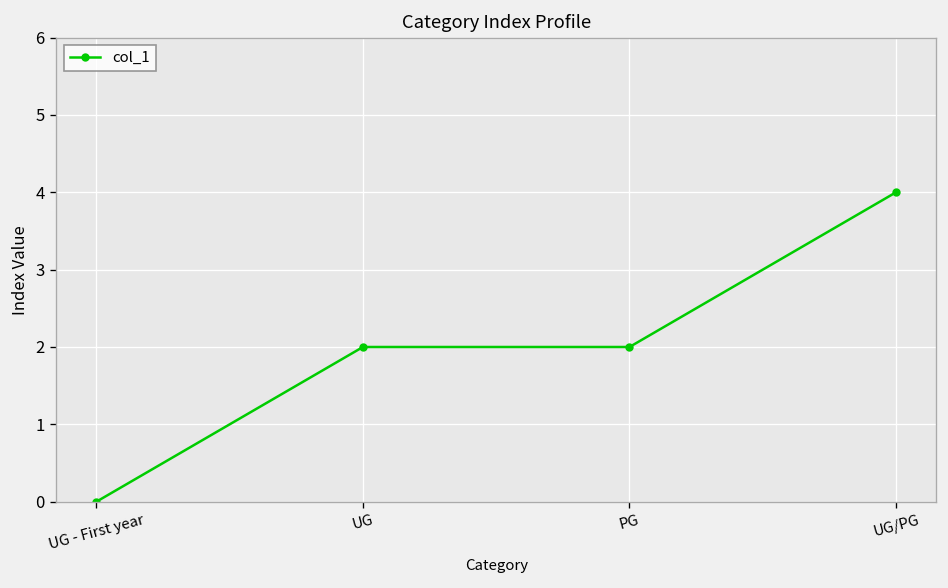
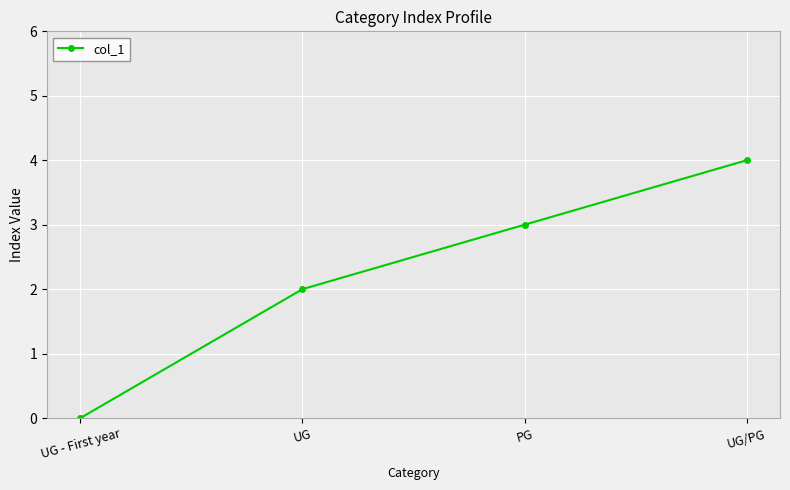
PG: 2 -> 3
